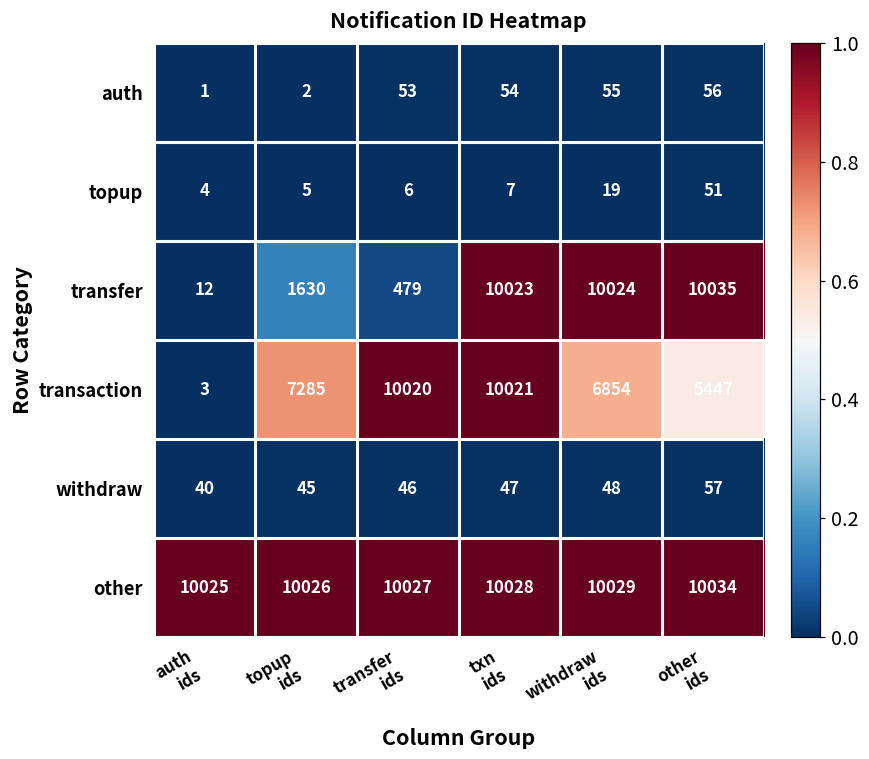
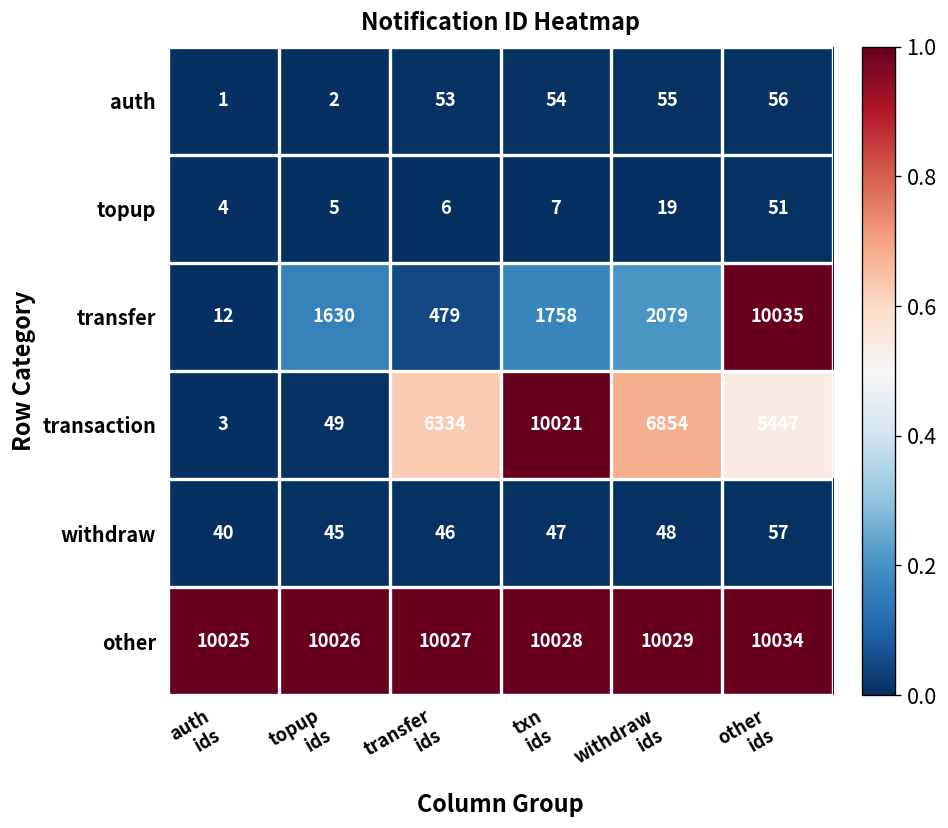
transfer, txn ids: 10023 -> 1758
transfer, withdraw ids: 10024 -> 2079
transaction, topup ids: 7285 -> 49
transaction, transfer ids: 10020 -> 6334
